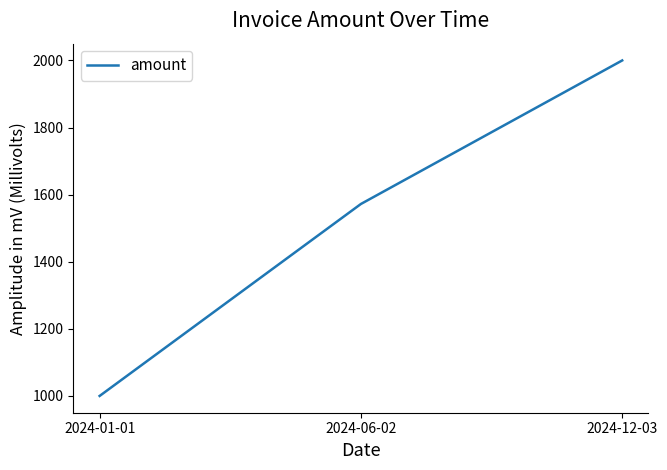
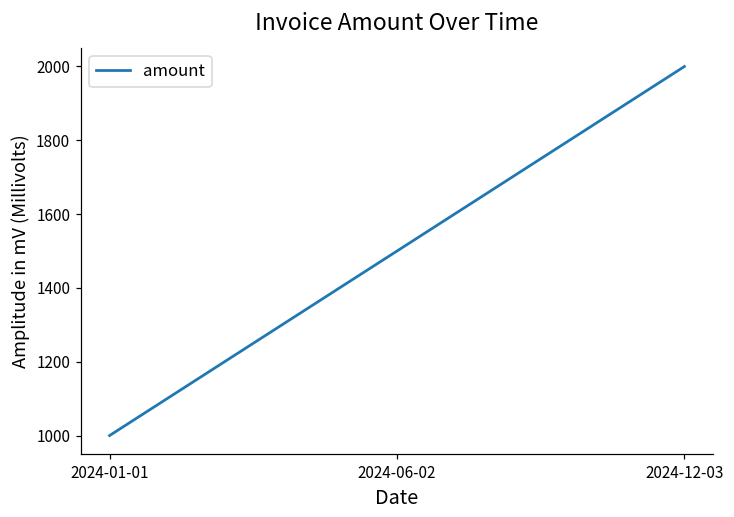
2024-06-02: 1570 -> 1500
